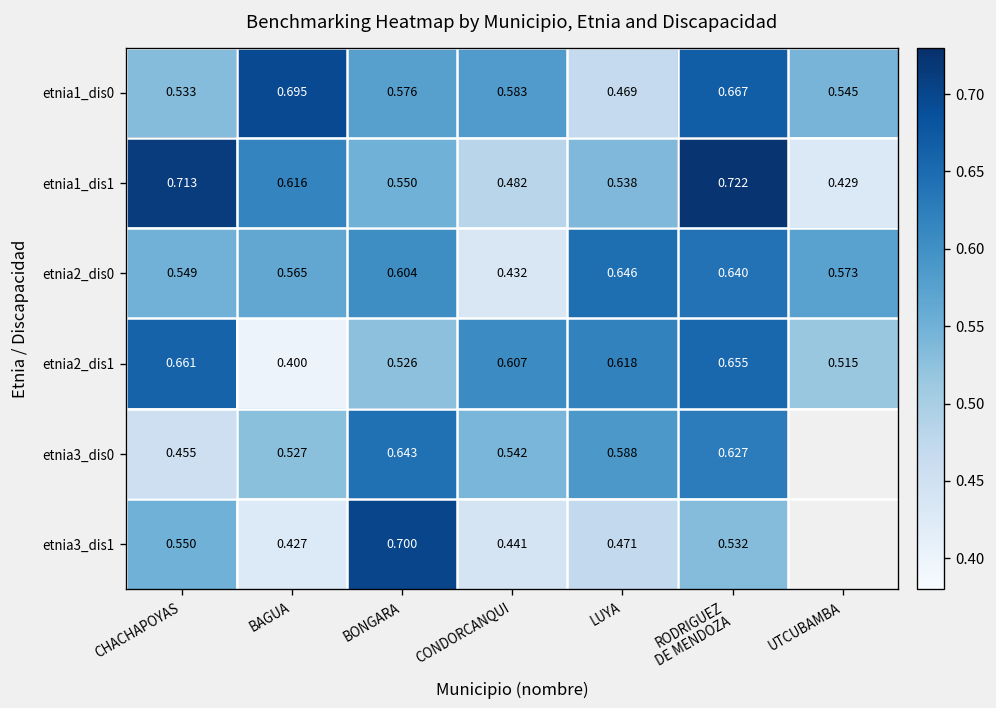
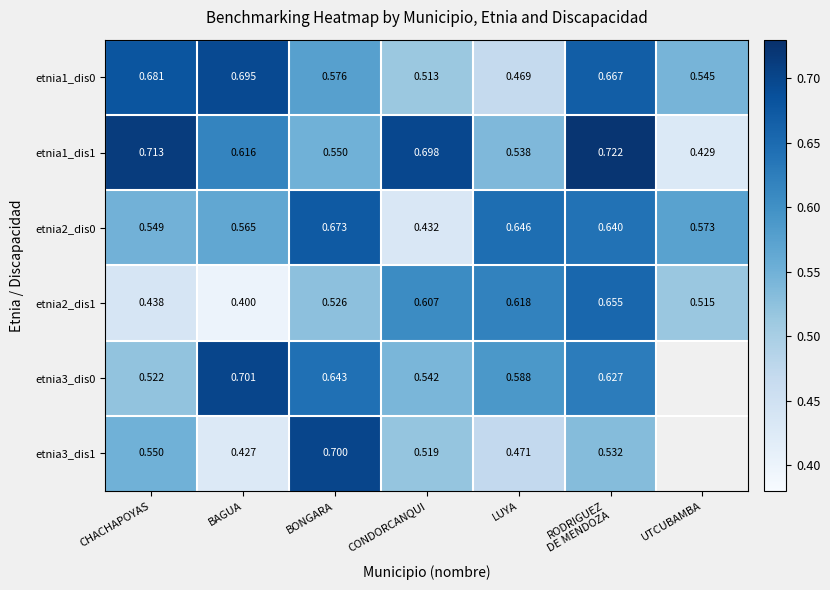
etnia1_dis0, CHACHAPOYAS: 0.533 -> 0.681
etnia1_dis0, CONDORCANQUI: 0.583 -> 0.513
etnia1_dis1, CONDORCANQUI: 0.482 -> 0.698
etnia2_dis0, BONGARA: 0.604 -> 0.673
etnia2_dis1, CHACHAPOYAS: 0.661 -> 0.438
etnia3_dis0, CHACHAPOYAS: 0.455 -> 0.522
etnia3_dis0, BAGUA: 0.527 -> 0.701
etnia3_dis1, CONDORCANQUI: 0.441 -> 0.519
